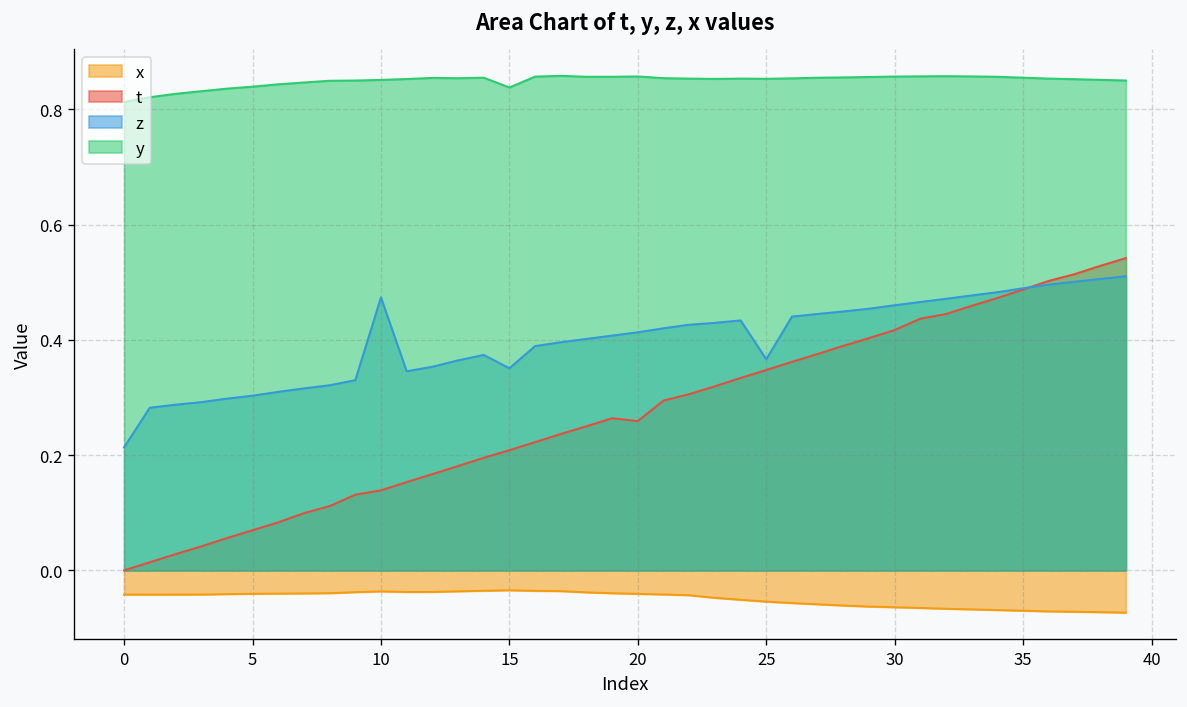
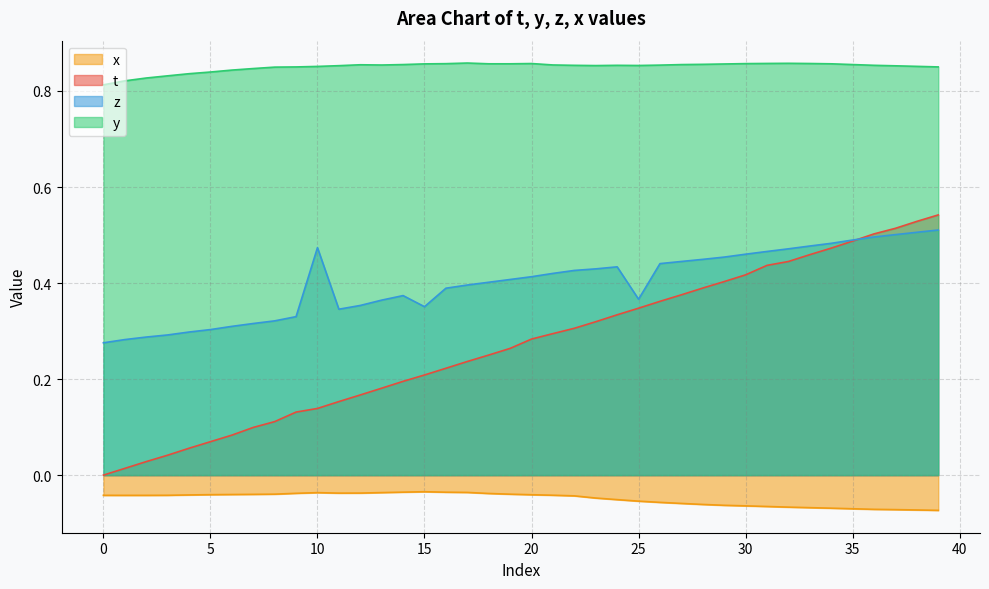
z, 0: 0.21 -> 0.28
y, 15: 0.84 -> 0.86
t, 20: 0.26 -> 0.28
